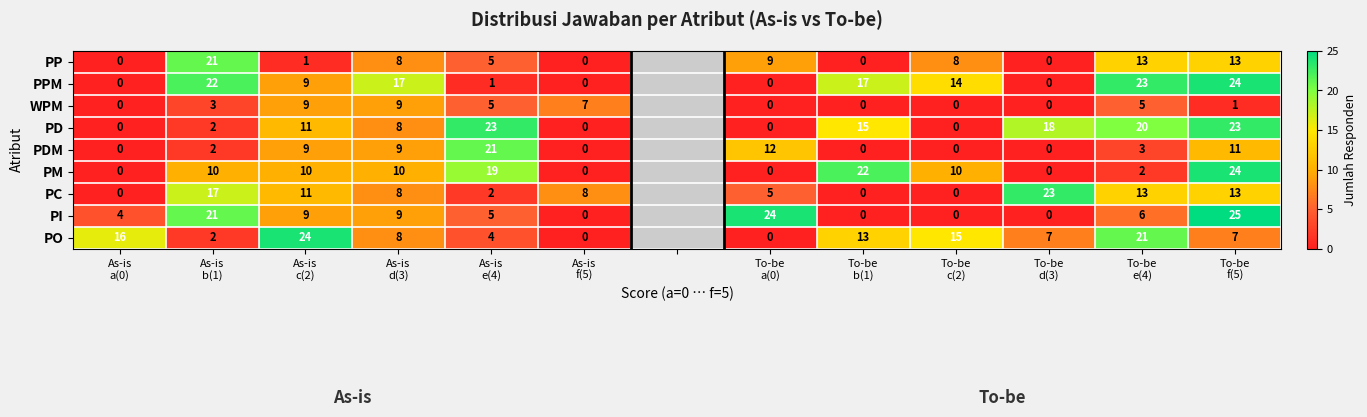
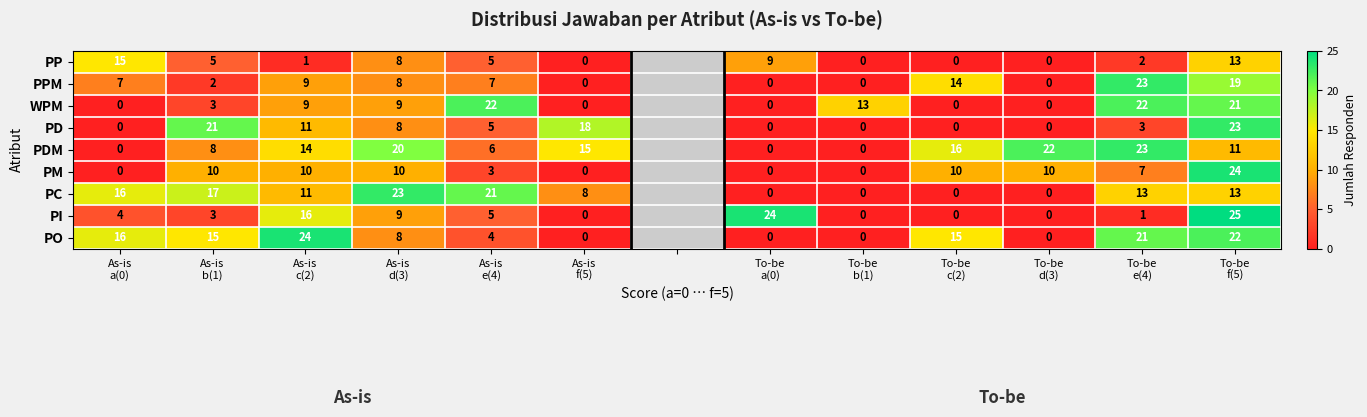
PP, As-is a(0): 0 -> 15
PP, As-is b(1): 21 -> 5
PP, To-be c(2): 8 -> 0
PP, To-be e(4): 13 -> 2
PPM, As-is a(0): 0 -> 7
PPM, As-is b(1): 22 -> 2
PPM, As-is d(3): 17 -> 8
PPM, As-is e(4): 1 -> 7
PPM, To-be b(1): 17 -> 0
PPM, To-be f(5): 24 -> 19
WPM, As-is e(4): 5 -> 22
WPM, As-is f(5): 7 -> 0
WPM, To-be b(1): 0 -> 13
WPM, To-be e(4): 5 -> 22
WPM, To-be f(5): 1 -> 21
PD, As-is b(1): 2 -> 21
PD, As-is e(4): 23 -> 5
PD, As-is f(5): 0 -> 18
PD, To-be b(1): 15 -> 0
PD, To-be d(3): 18 -> 0
PD, To-be e(4): 20 -> 3
PDM, As-is b(1): 2 -> 8
PDM, As-is c(2): 9 -> 14
PDM, As-is d(3): 9 -> 20
PDM, As-is e(4): 21 -> 6
PDM, As-is f(5): 0 -> 15
PDM, To-be a(0): 12 -> 0
PDM, To-be c(2): 0 -> 16
PDM, To-be d(3): 0 -> 22
PDM, To-be e(4): 3 -> 23
PM, As-is e(4): 19 -> 3
PM, To-be b(1): 22 -> 0
PM, To-be d(3): 0 -> 10
PM, To-be e(4): 2 -> 7
PC, As-is a(0): 0 -> 16
PC, As-is d(3): 8 -> 23
PC, As-is e(4): 2 -> 21
PC, To-be a(0): 5 -> 0
PC, To-be d(3): 23 -> 0
PI, As-is b(1): 21 -> 3
PI, As-is c(2): 9 -> 16
PI, To-be e(4): 6 -> 1
PO, As-is b(1): 2 -> 15
PO, To-be b(1): 13 -> 0
PO, To-be d(3): 7 -> 0
PO, To-be f(5): 7 -> 22
